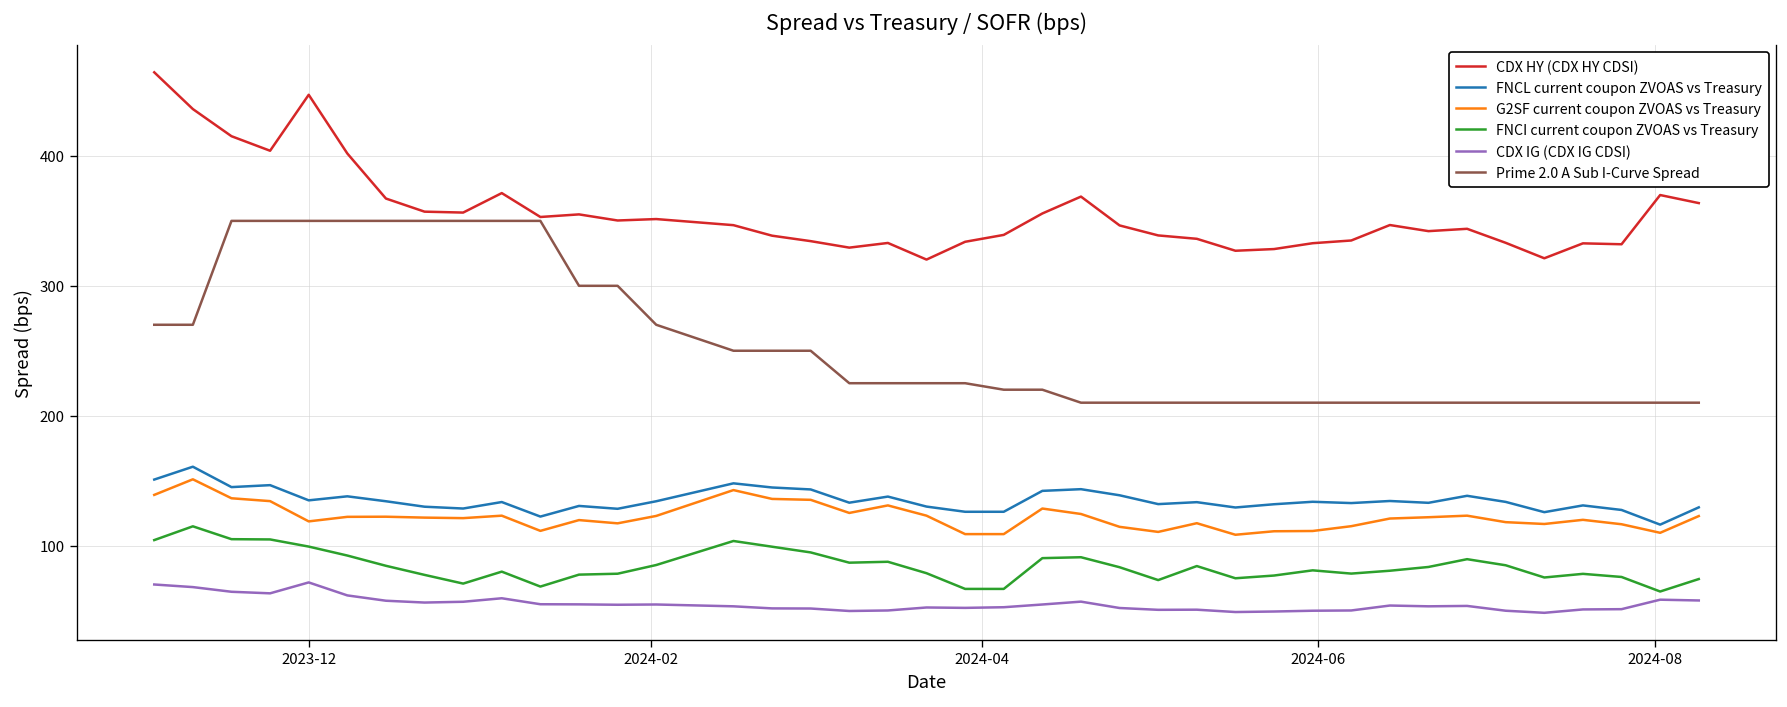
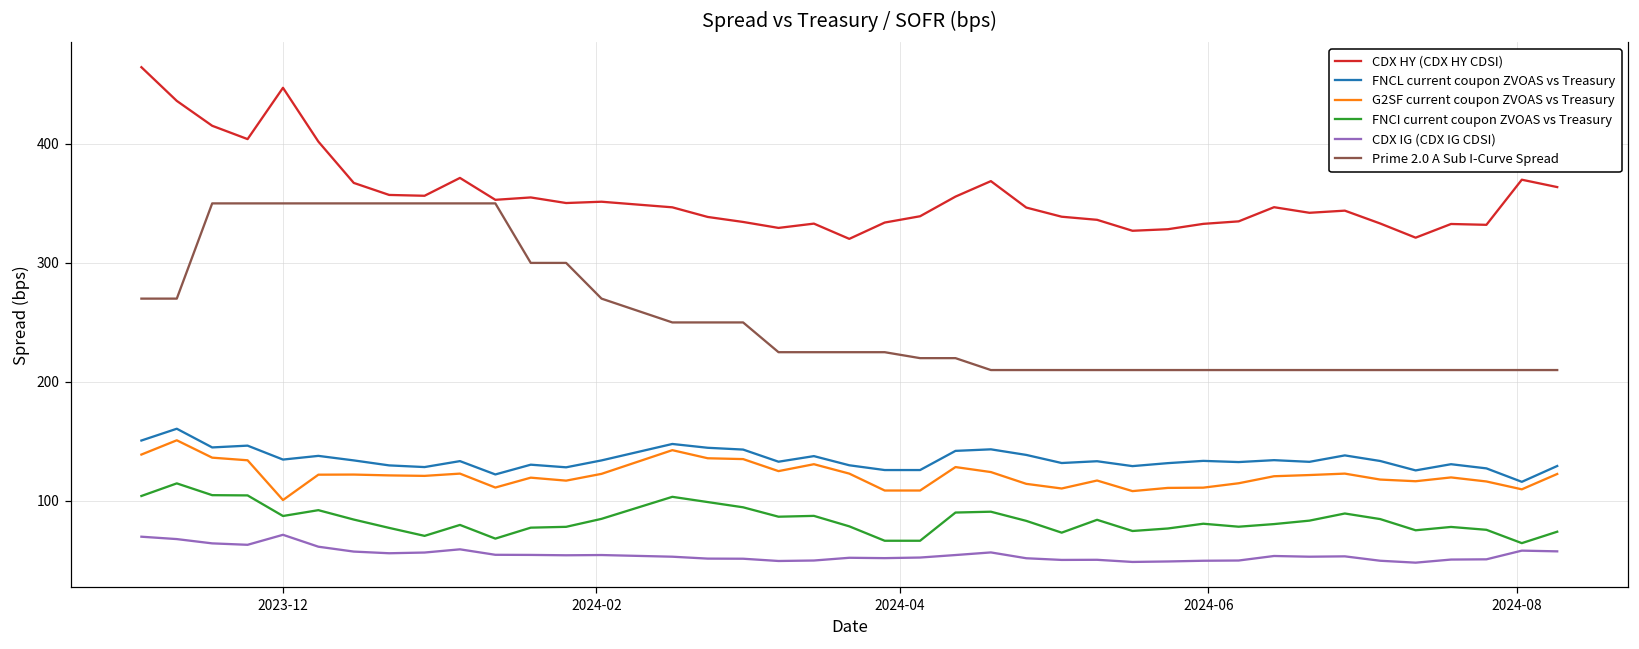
G2SF current coupon ZVOAS vs Treasury, 2023-12: 119 -> 101
FNCI current coupon ZVOAS vs Treasury, 2023-12: 99 -> 87
